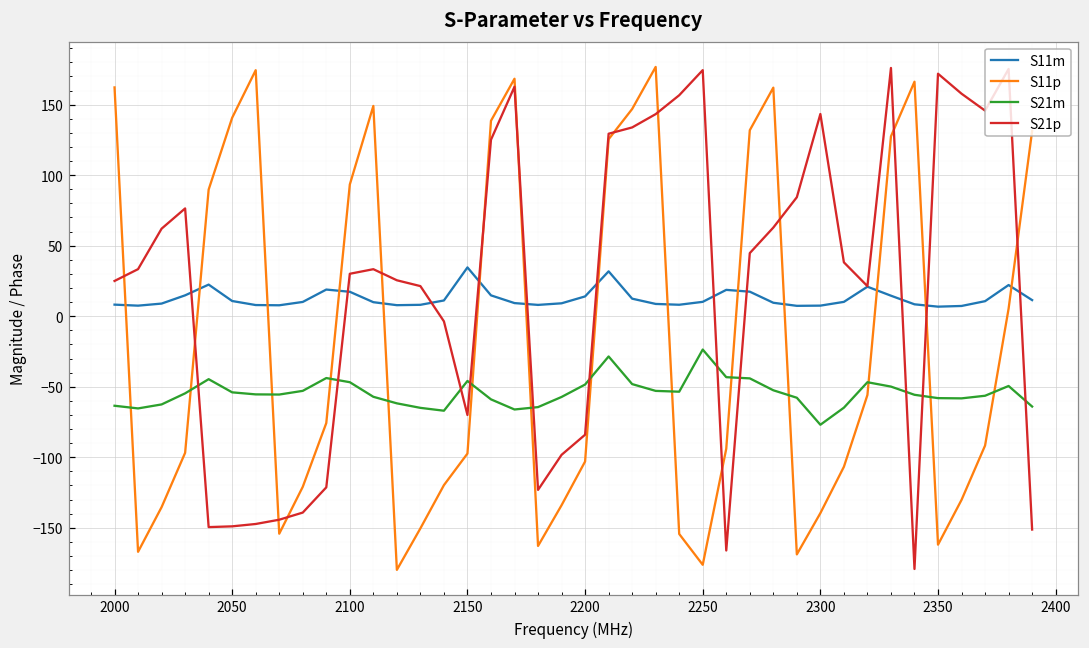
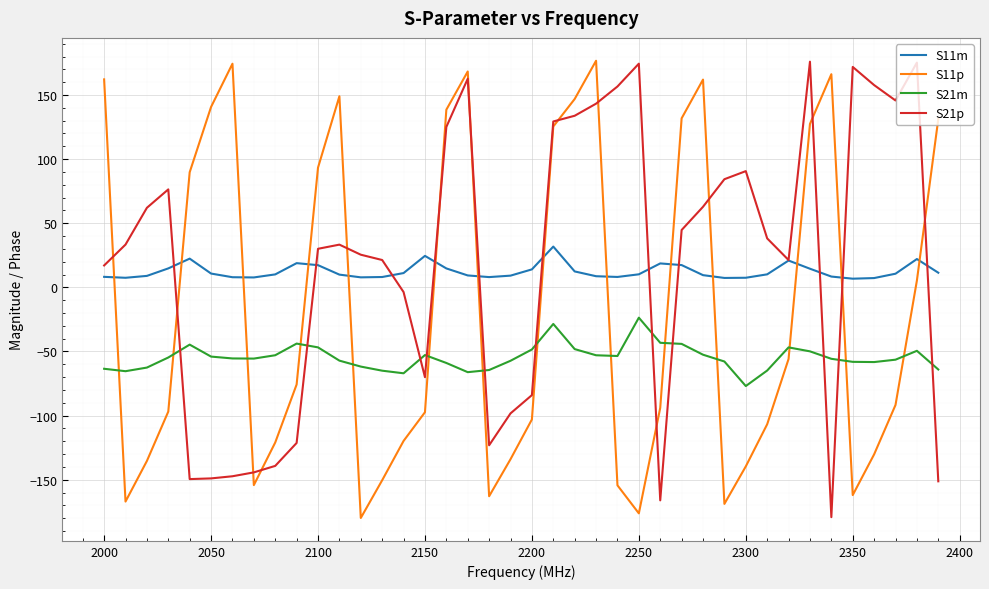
S21p, 2000: 25 -> 17
S11m, 2150: 35 -> 25
S21m, 2150: -46 -> -53
S21p, 2300: 143 -> 91
